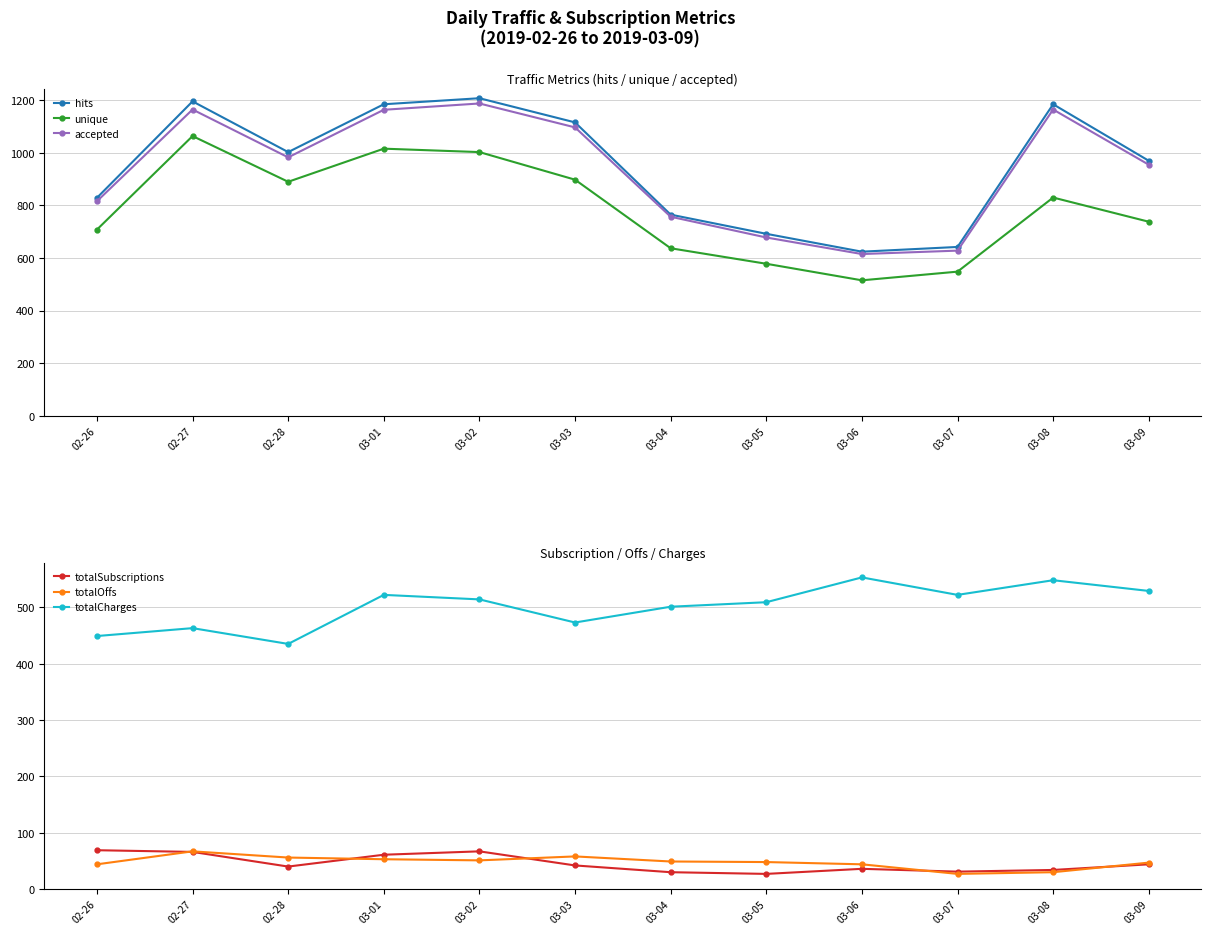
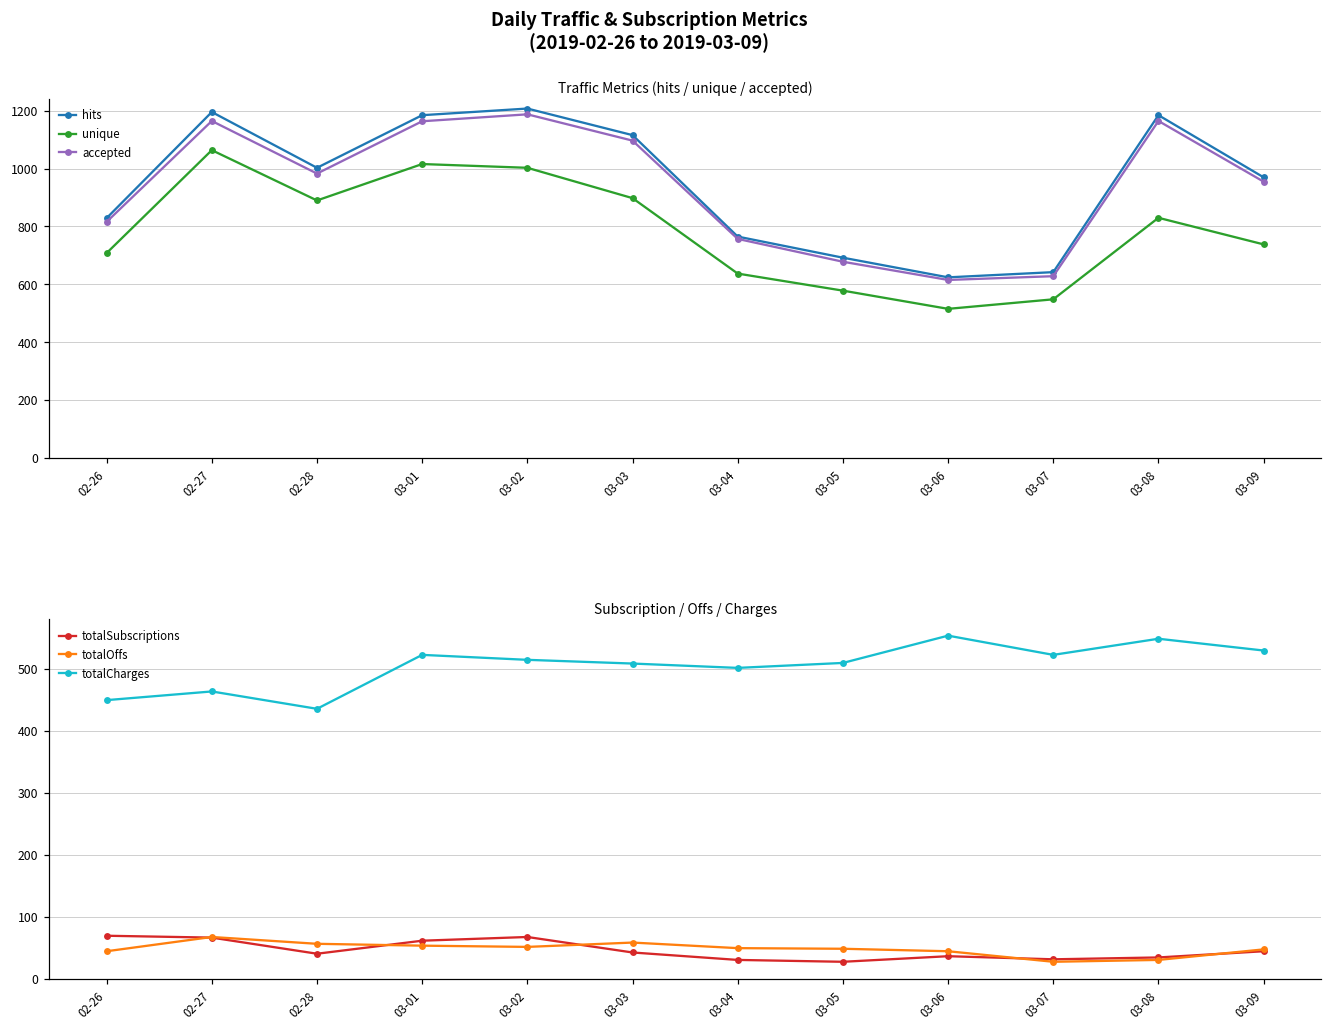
Subscription / Offs / Charges, totalCharges, 03-03: 470 -> 510
